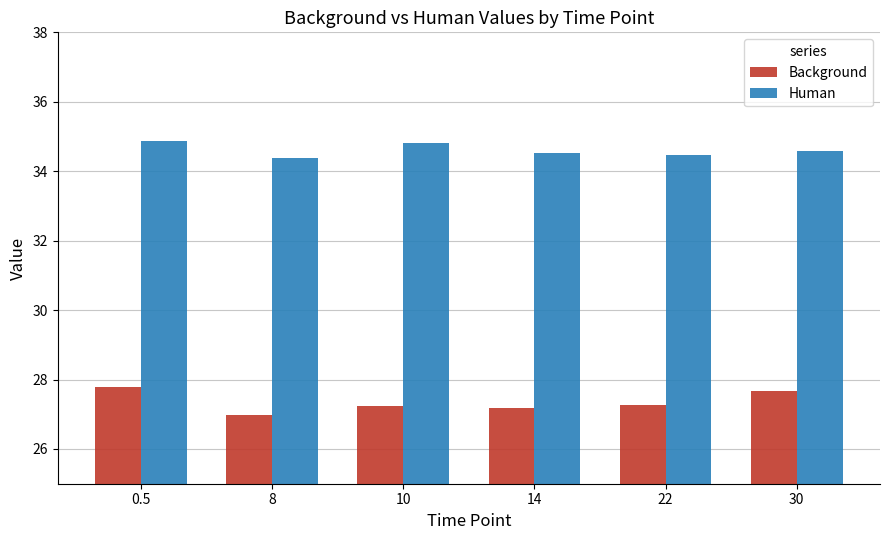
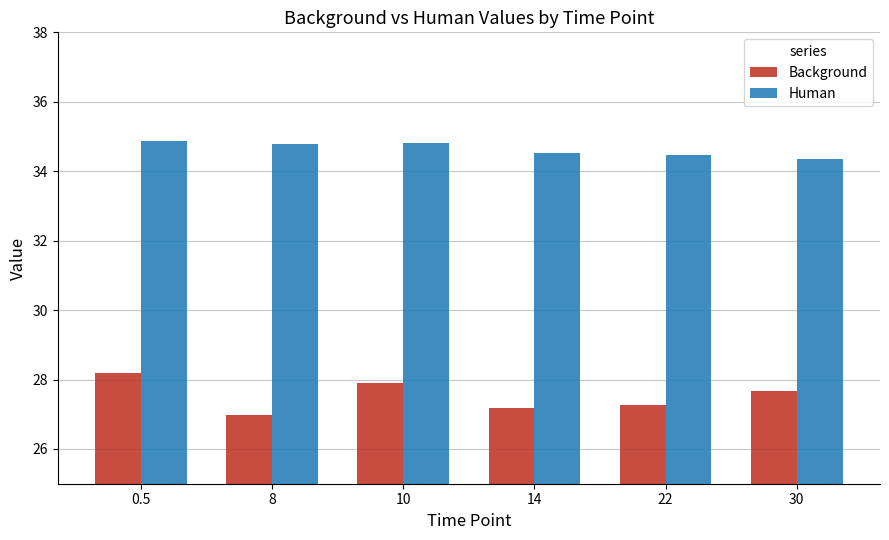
Background, 0.5: 27.8 -> 28.2
Human, 8: 34.4 -> 34.8
Background, 10: 27.2 -> 27.9
Human, 30: 34.6 -> 34.3
